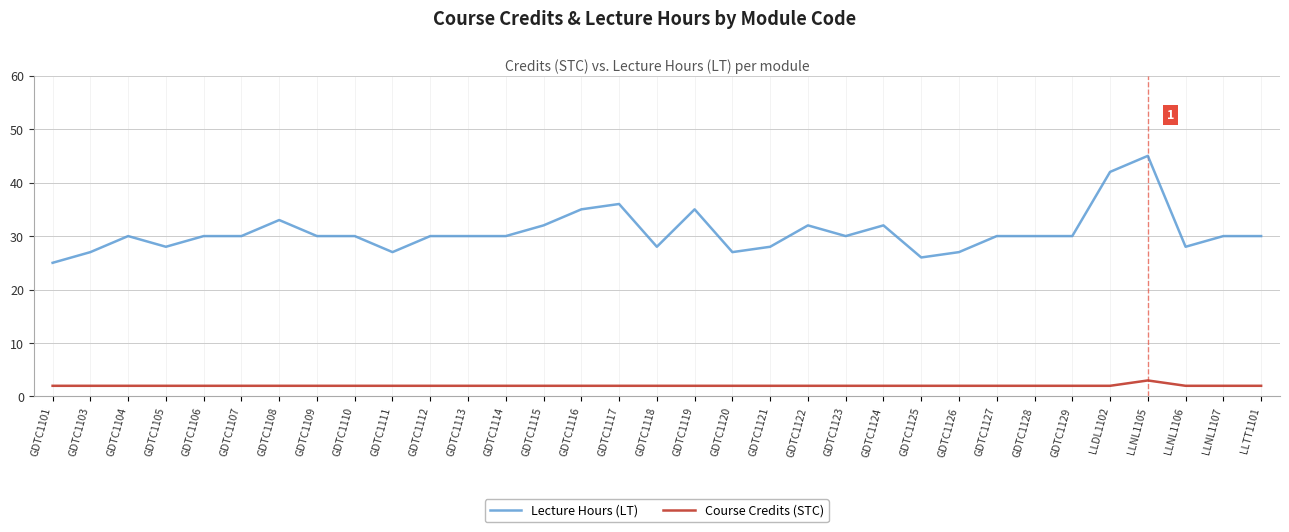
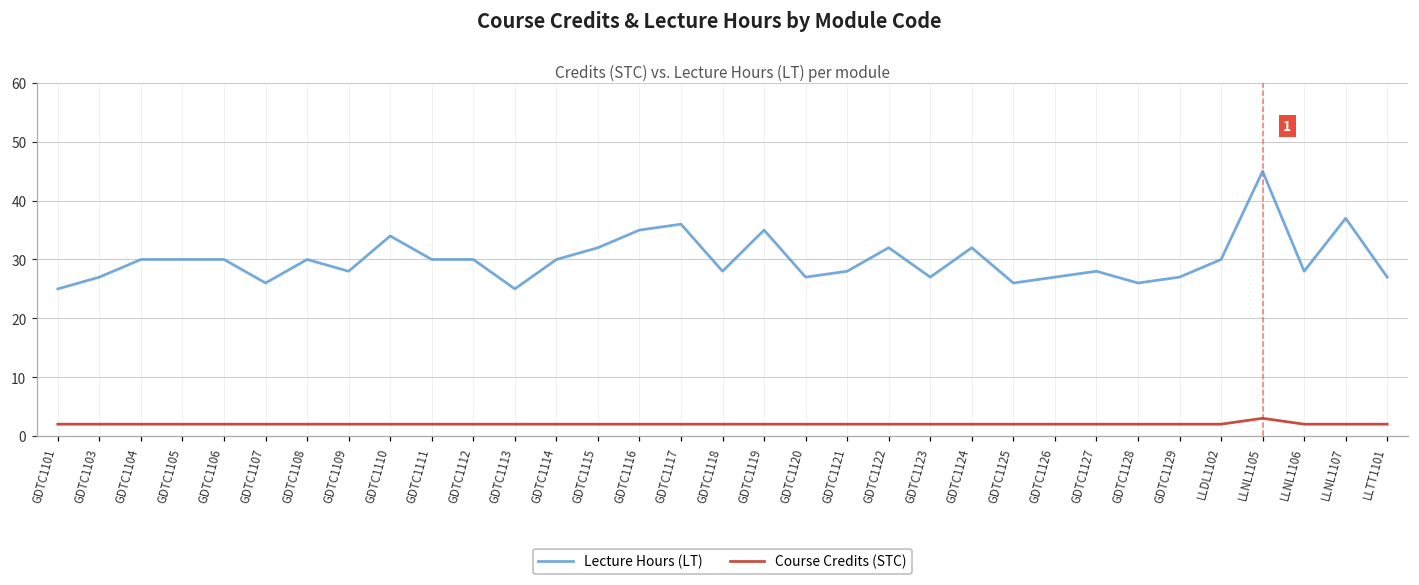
Lecture Hours (LT), GDTC1105: 28 -> 30
Lecture Hours (LT), GDTC1107: 30 -> 26
Lecture Hours (LT), GDTC1108: 33 -> 30
Lecture Hours (LT), GDTC1109: 30 -> 28
Lecture Hours (LT), GDTC1110: 30 -> 34
Lecture Hours (LT), GDTC1111: 27 -> 30
Lecture Hours (LT), GDTC1113: 30 -> 25
Lecture Hours (LT), GDTC1123: 30 -> 27
Lecture Hours (LT), GDTC1127: 30 -> 28
Lecture Hours (LT), GDTC1128: 30 -> 26
Lecture Hours (LT), GDTC1129: 30 -> 27
Lecture Hours (LT), LLDL1102: 42 -> 30
Lecture Hours (LT), LLNL1107: 30 -> 37
Lecture Hours (LT), LLTT1101: 30 -> 27
